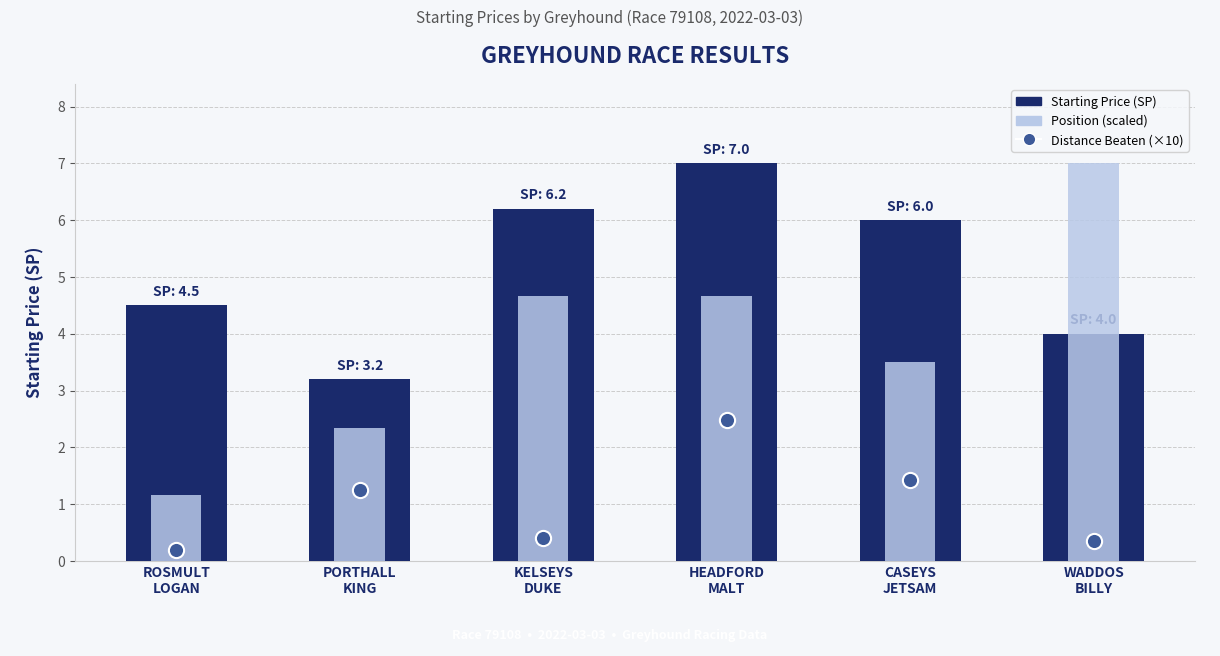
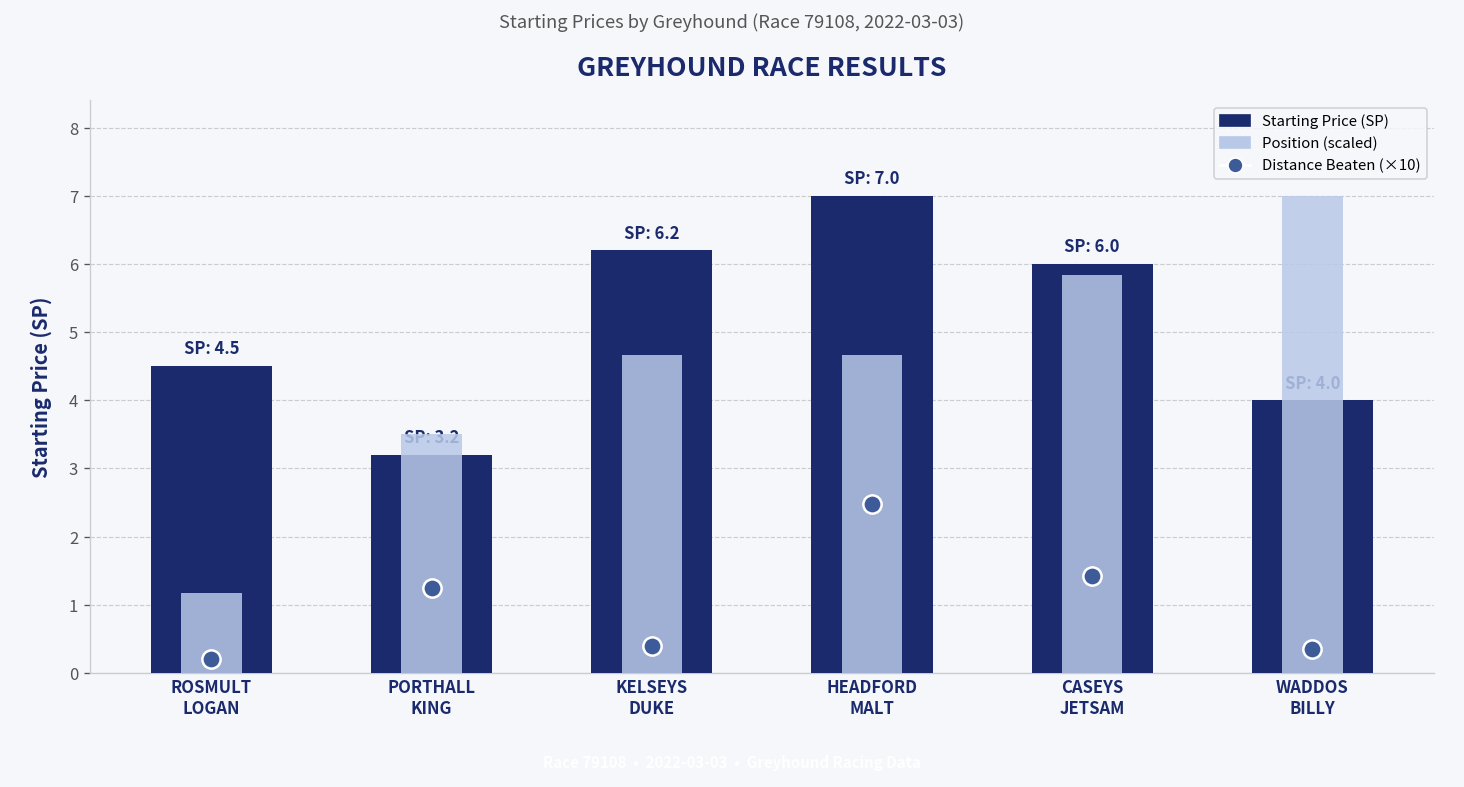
Position (scaled), PORTHALL KING: 2.3 -> 3.5
Position (scaled), CASEYS JETSAM: 3.5 -> 5.8
